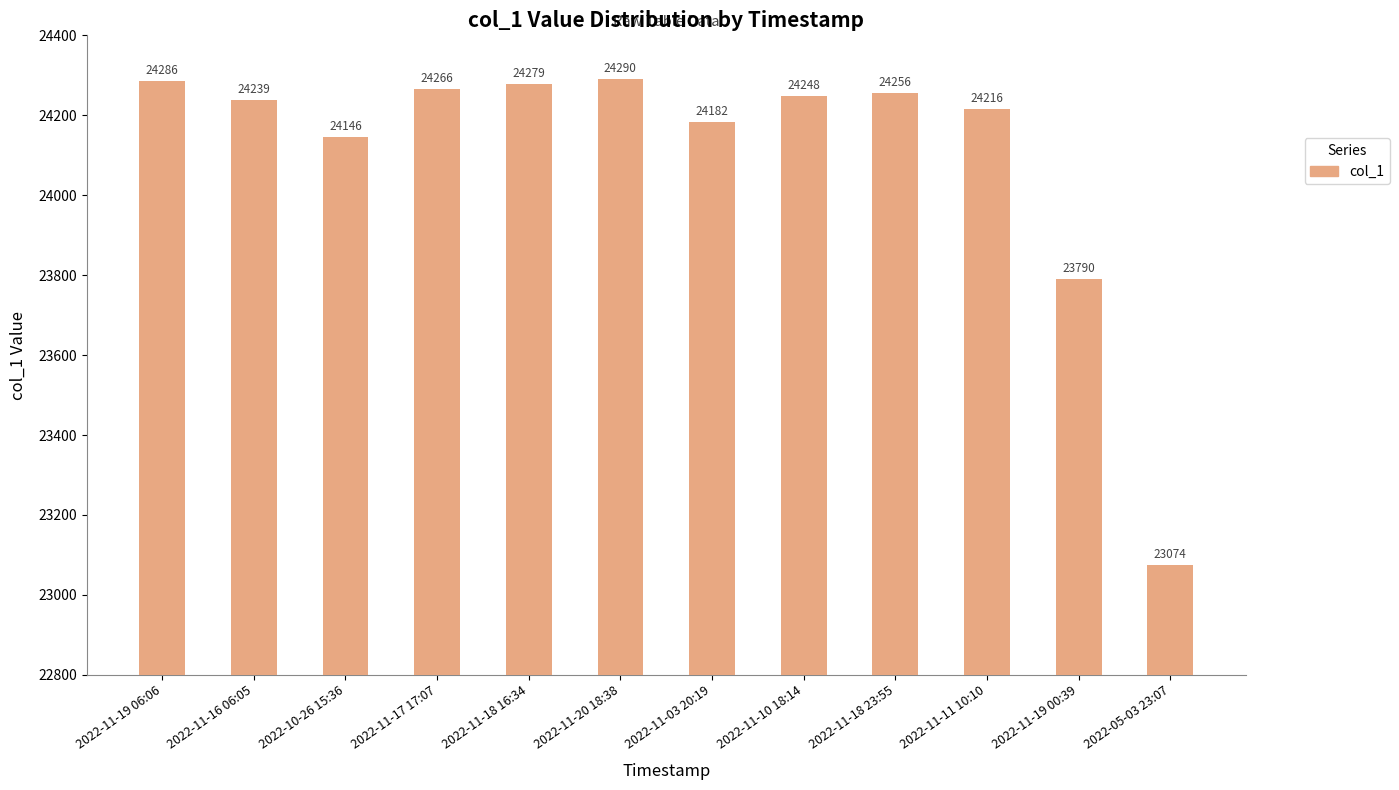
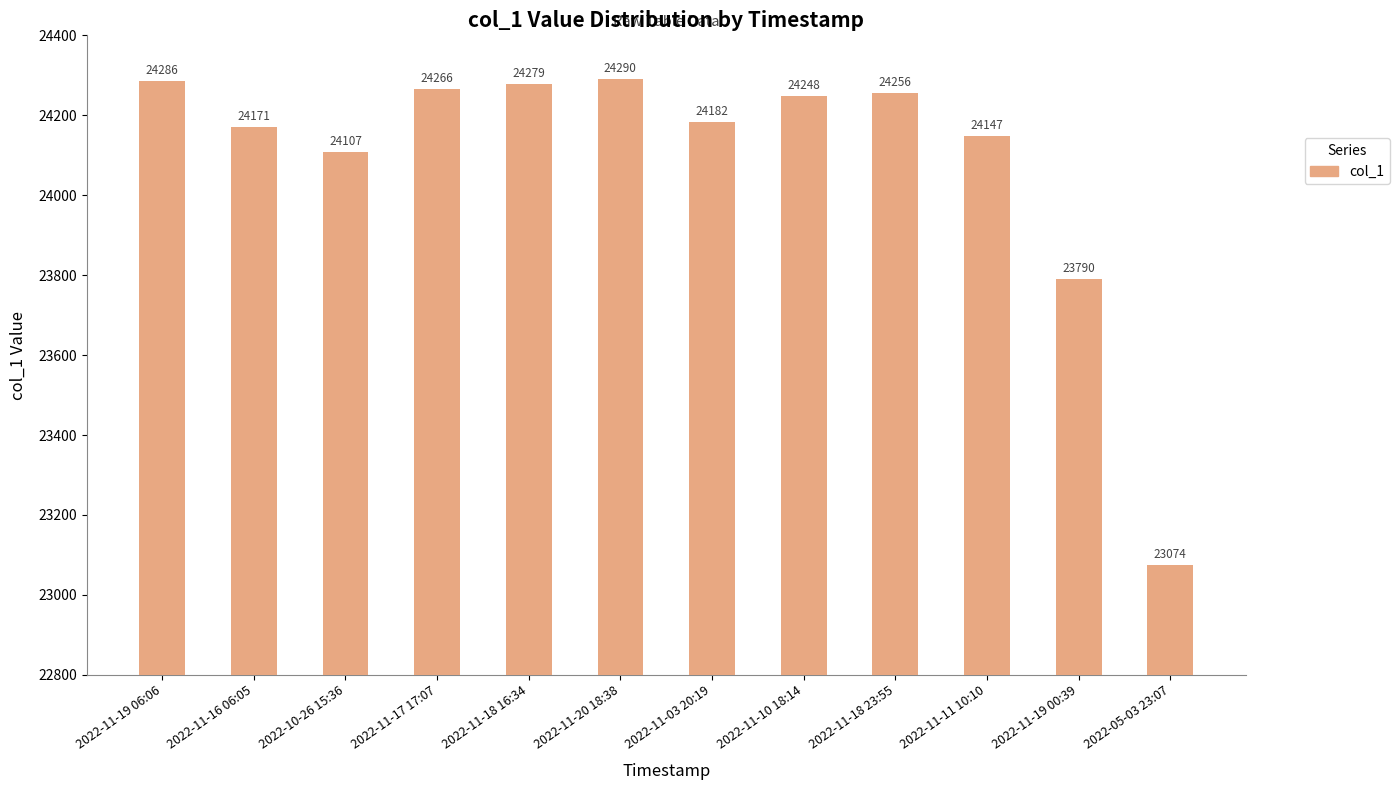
2022-11-16 06:05: 24239 -> 24171
2022-10-26 15:36: 24146 -> 24107
2022-11-11 10:10: 24216 -> 24147
